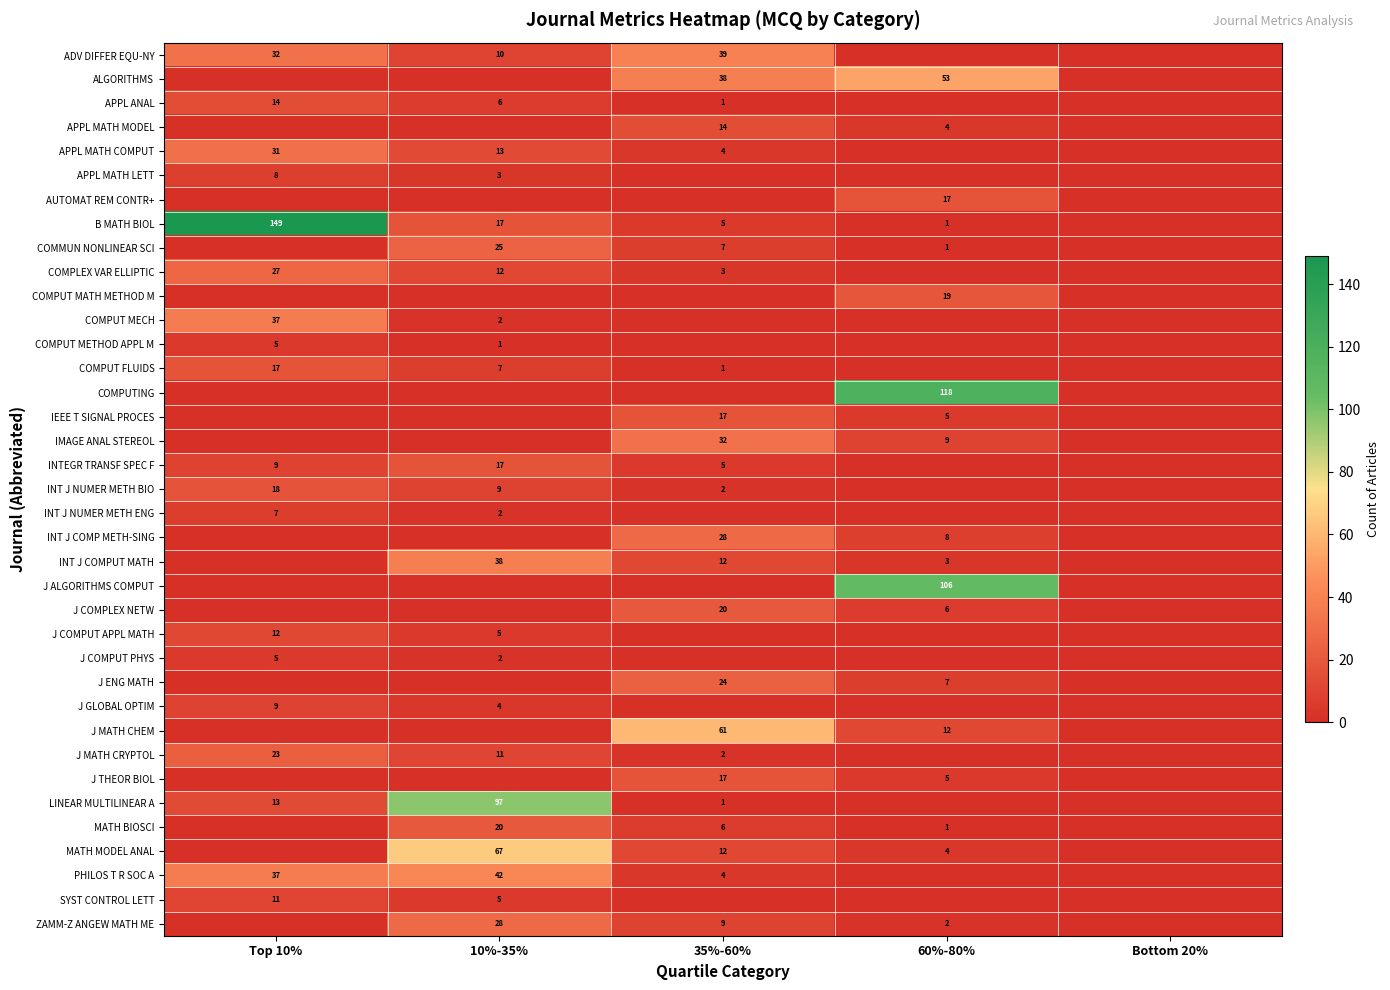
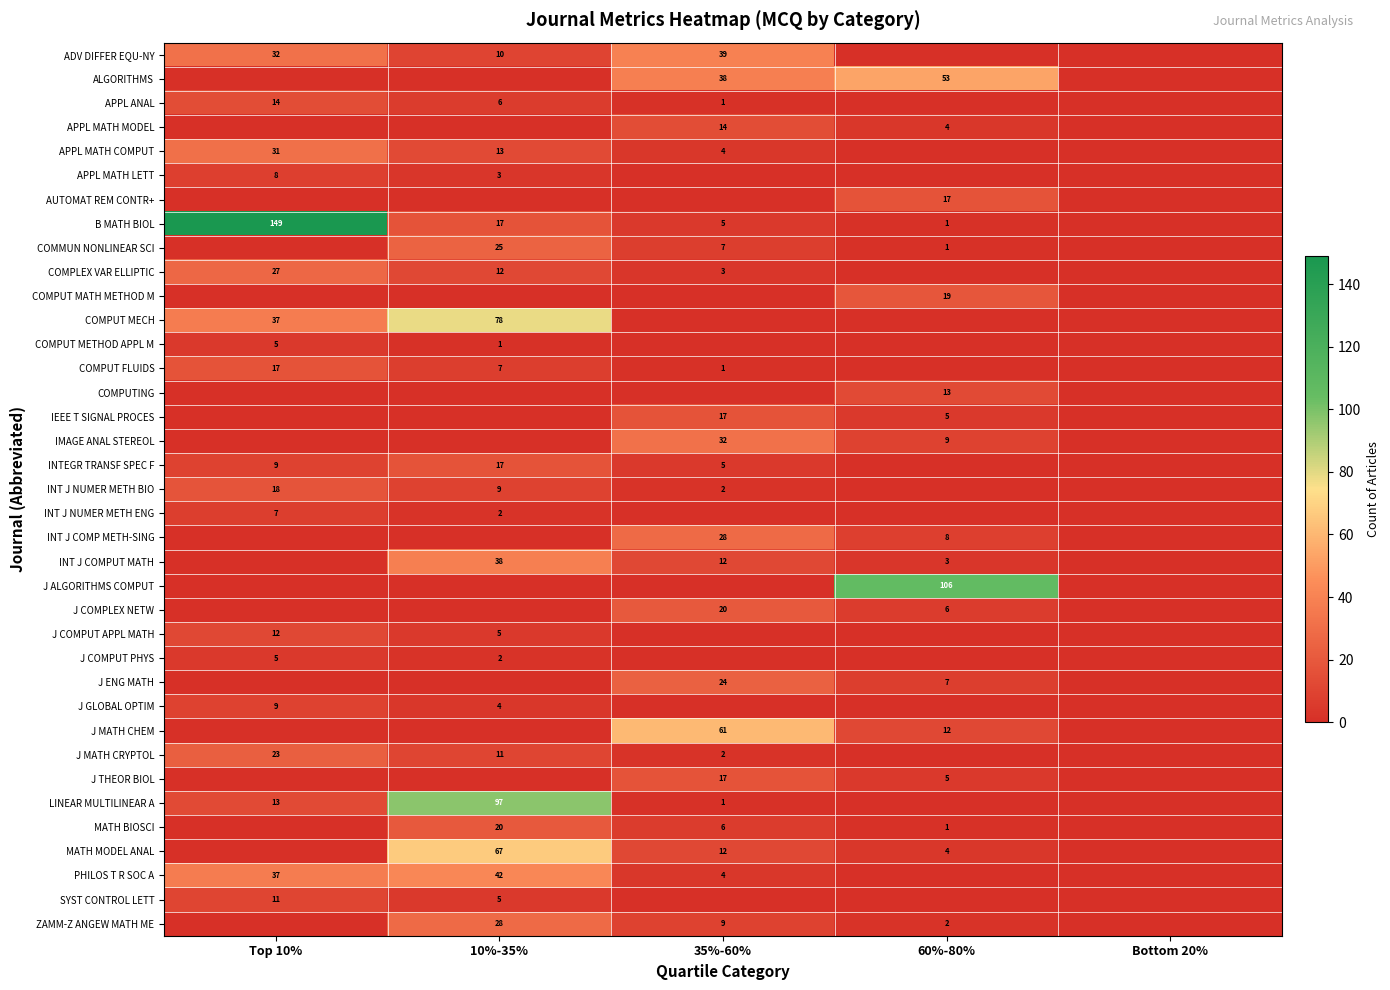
COMPUT MECH, 10%-35%: 2 -> 78
COMPUTING, 60%-80%: 118 -> 13
